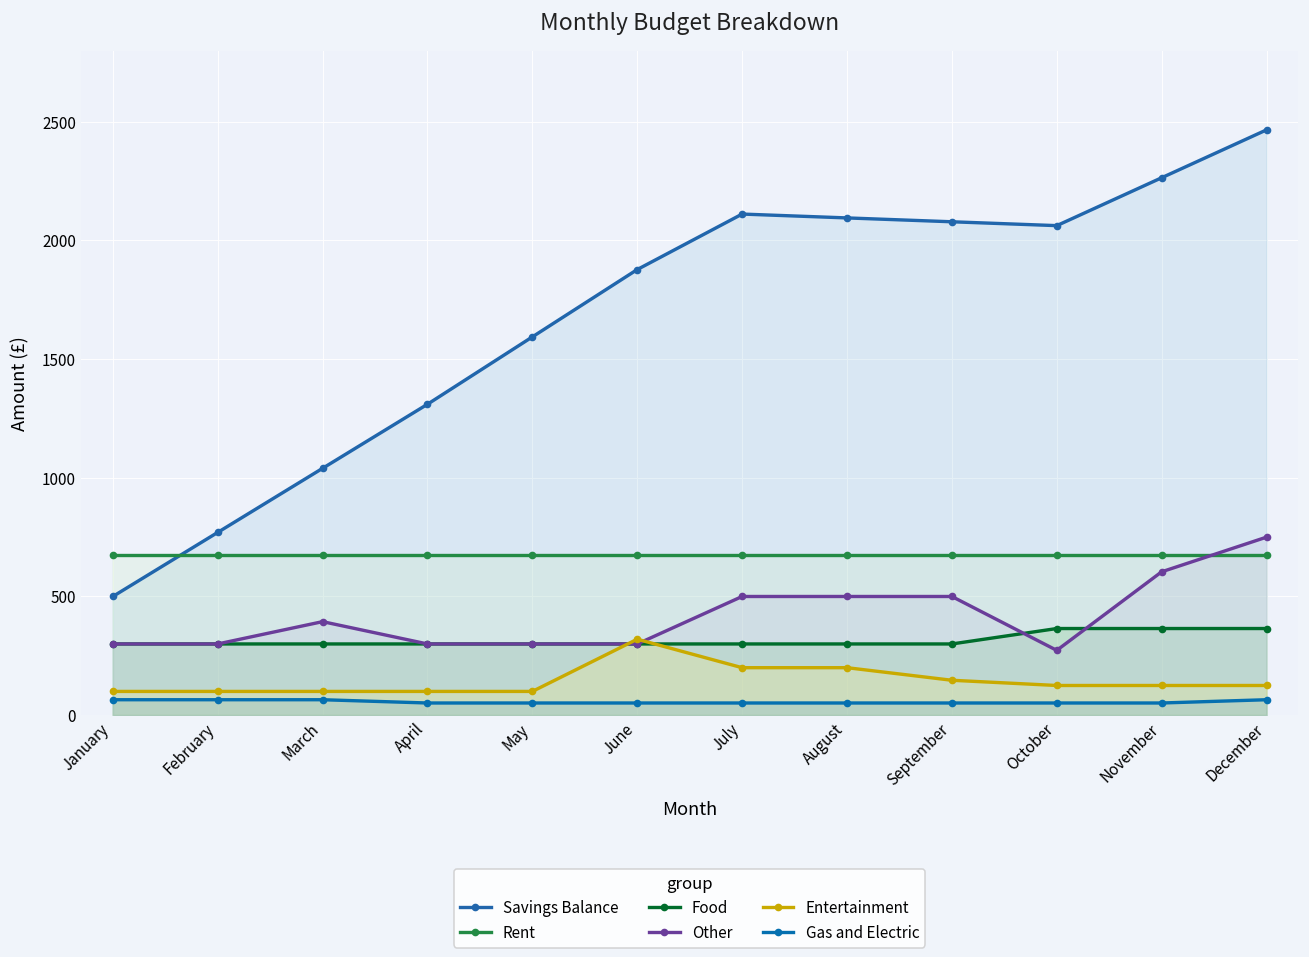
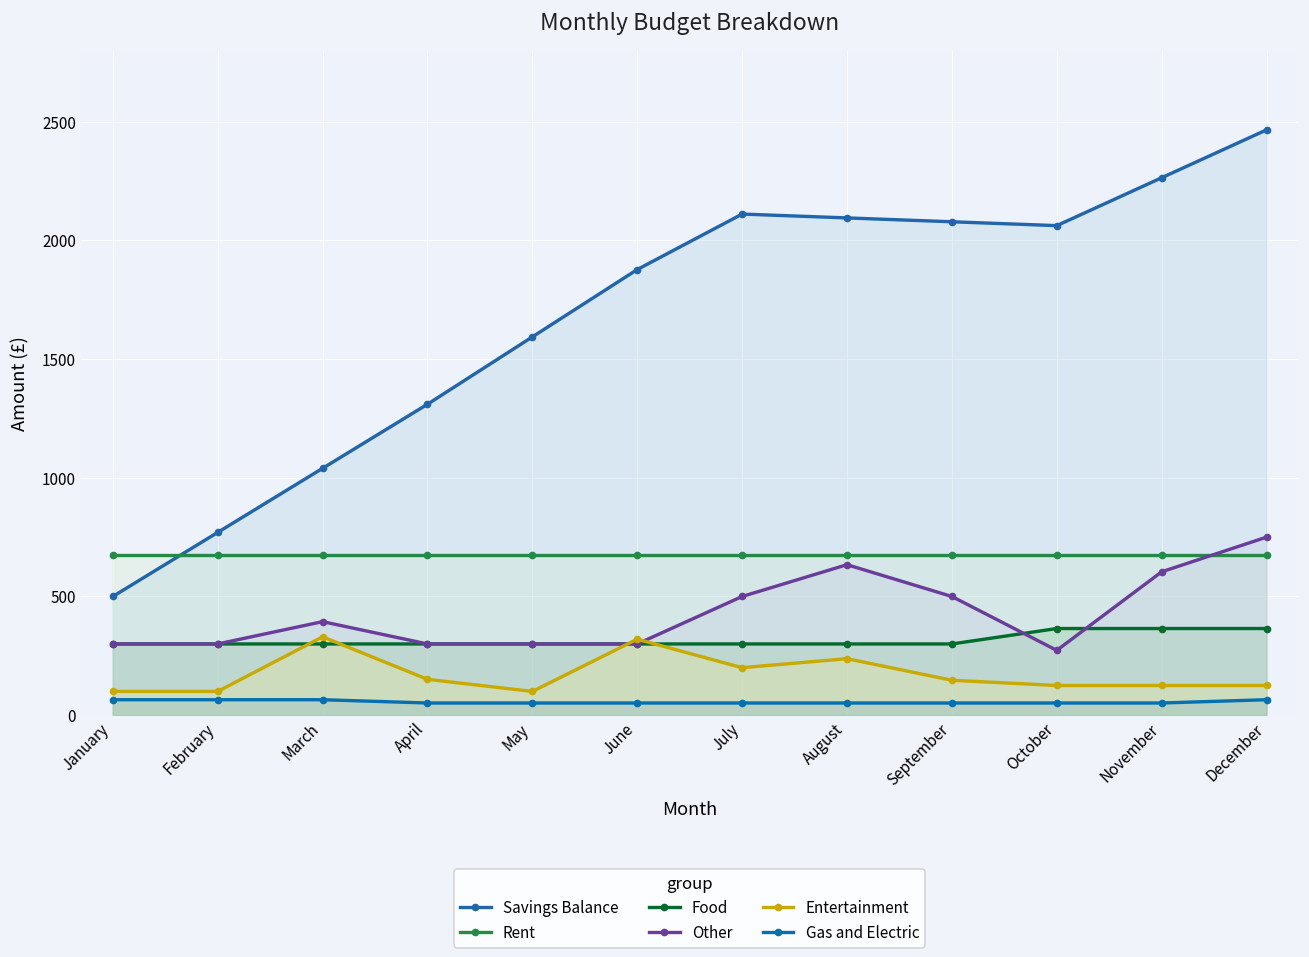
Entertainment, March: 100 -> 330
Entertainment, April: 100 -> 150
Other, August: 500 -> 630
Entertainment, August: 200 -> 240
